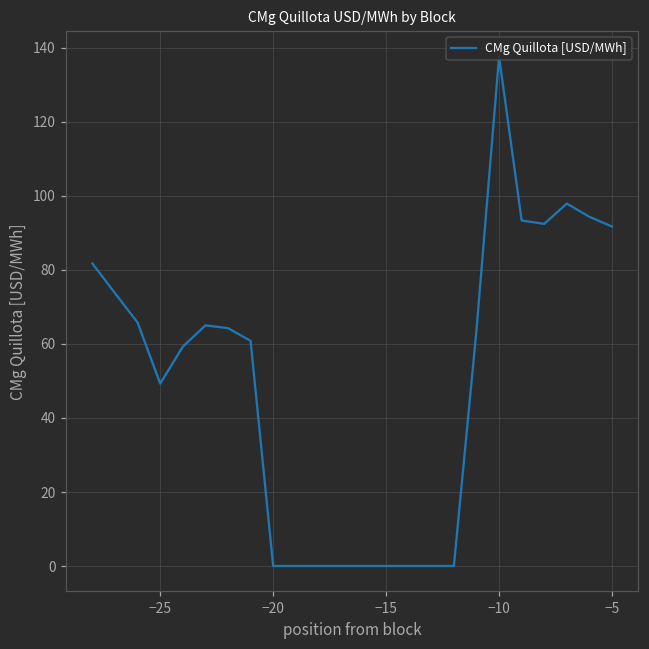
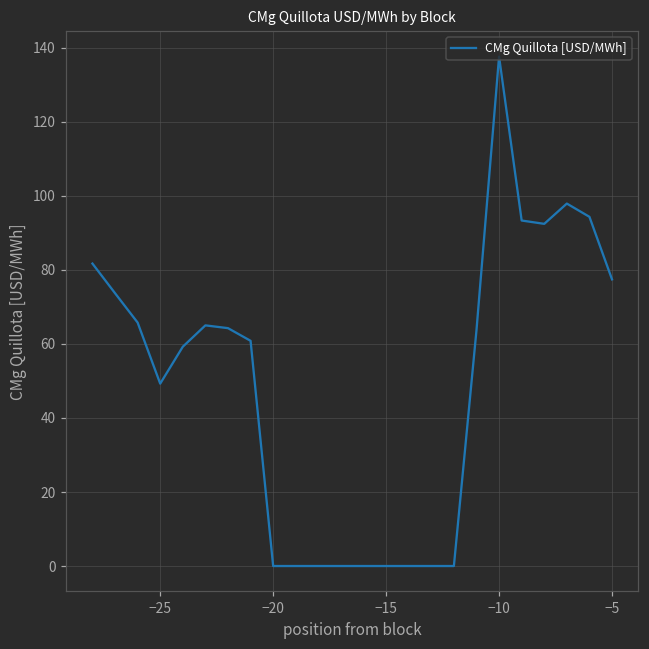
−5: 92 -> 77
